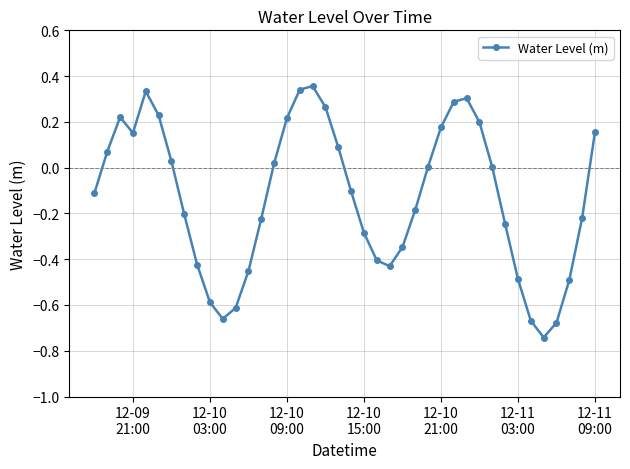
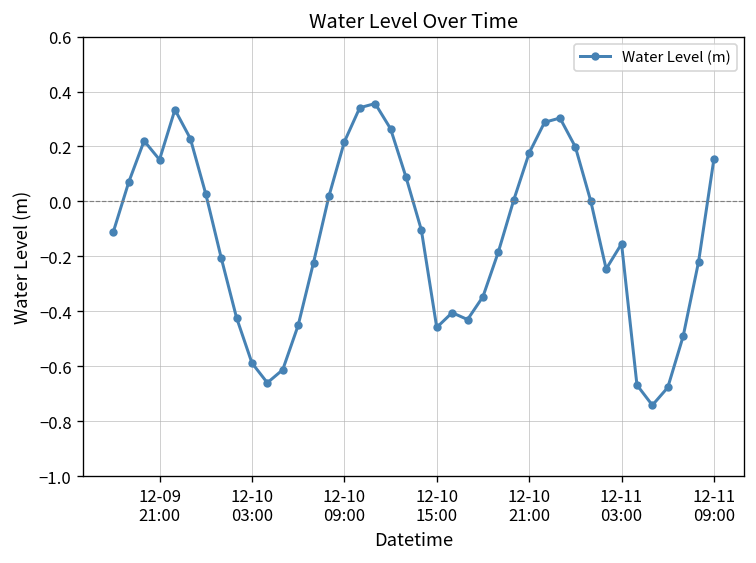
12-10 15:00: -0.28 -> -0.46
12-11 03:00: -0.49 -> -0.15
